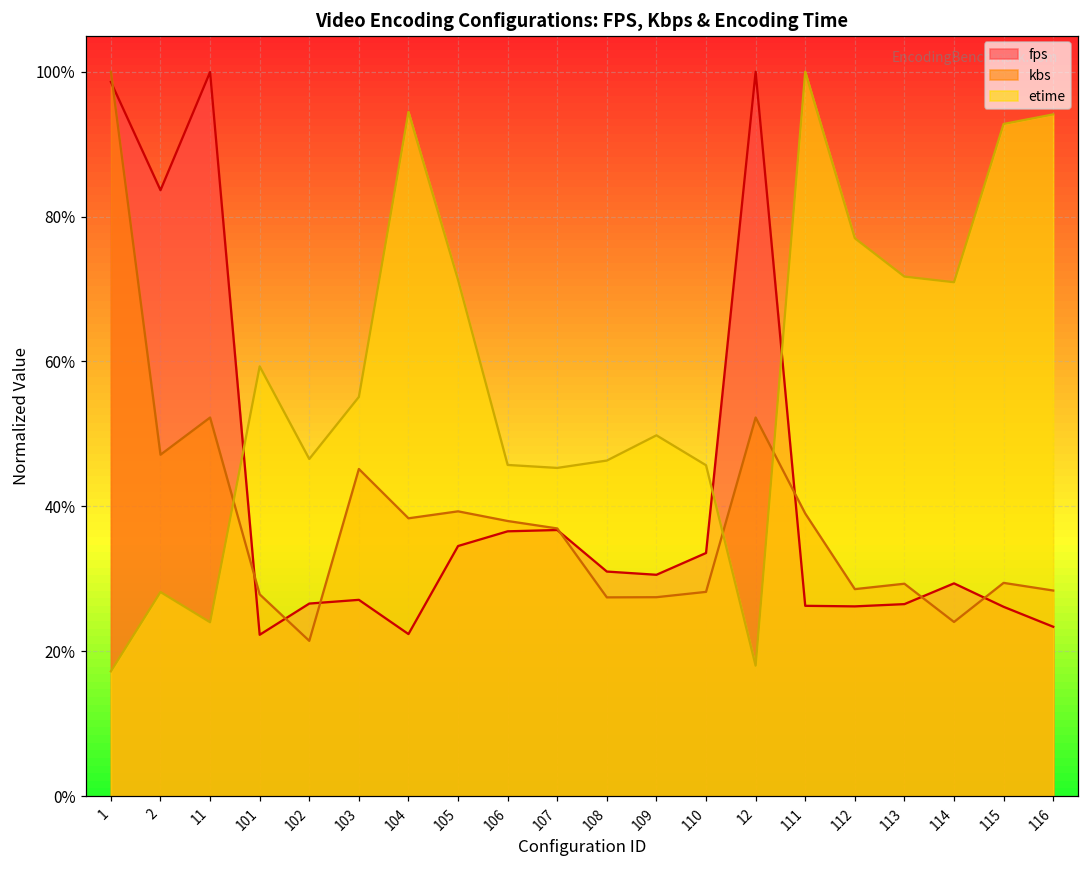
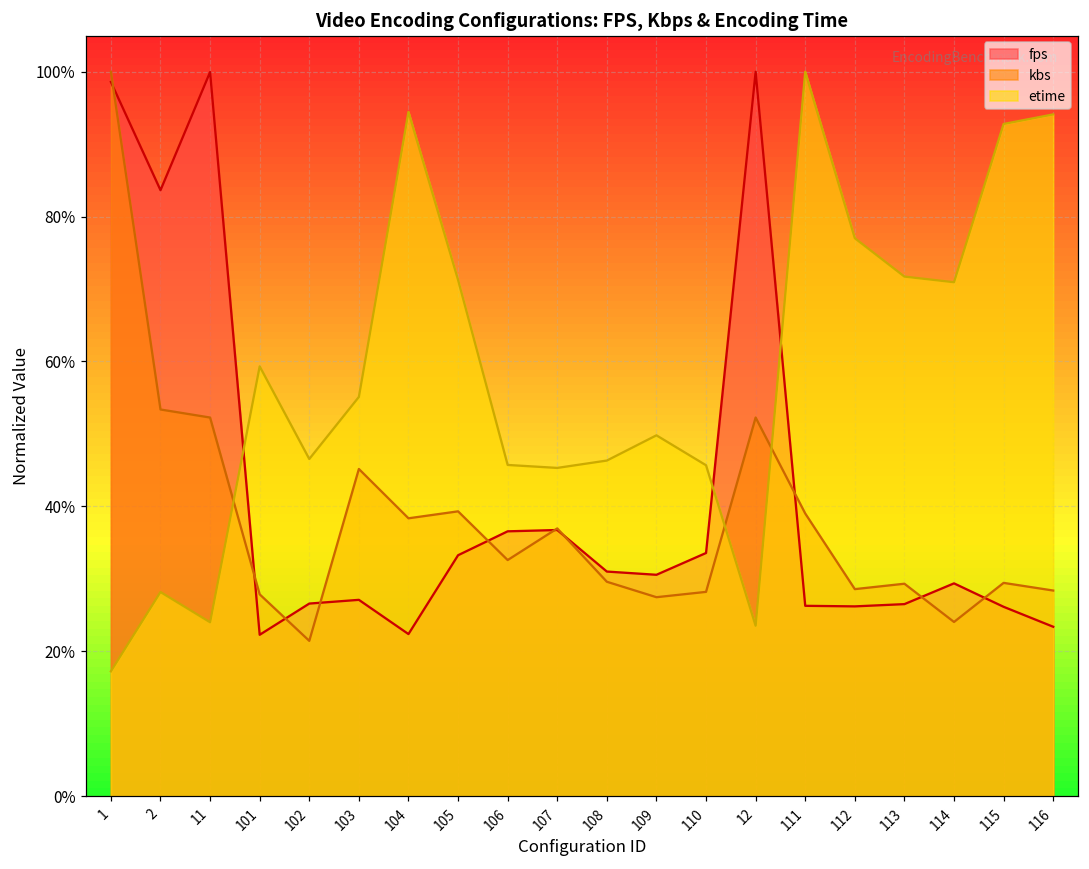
kbs, 2: 47% -> 53%
fps, 105: 35% -> 33%
kbs, 106: 38% -> 33%
kbs, 108: 27% -> 30%
etime, 12: 18% -> 24%
